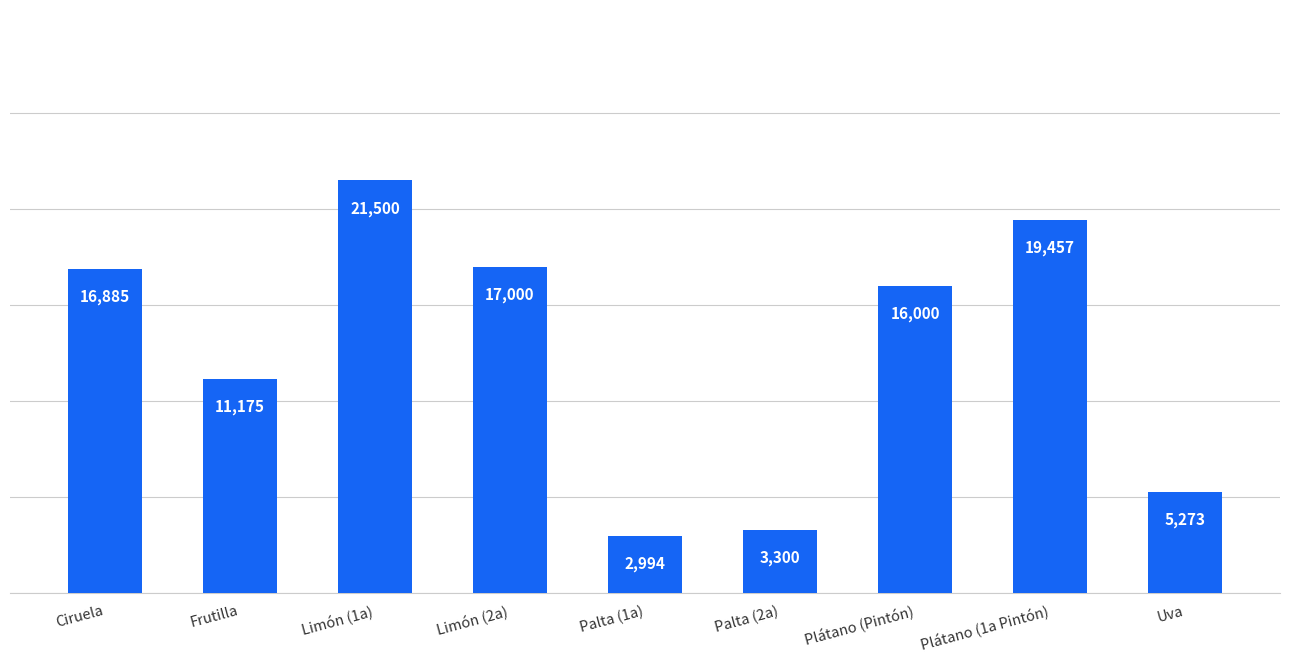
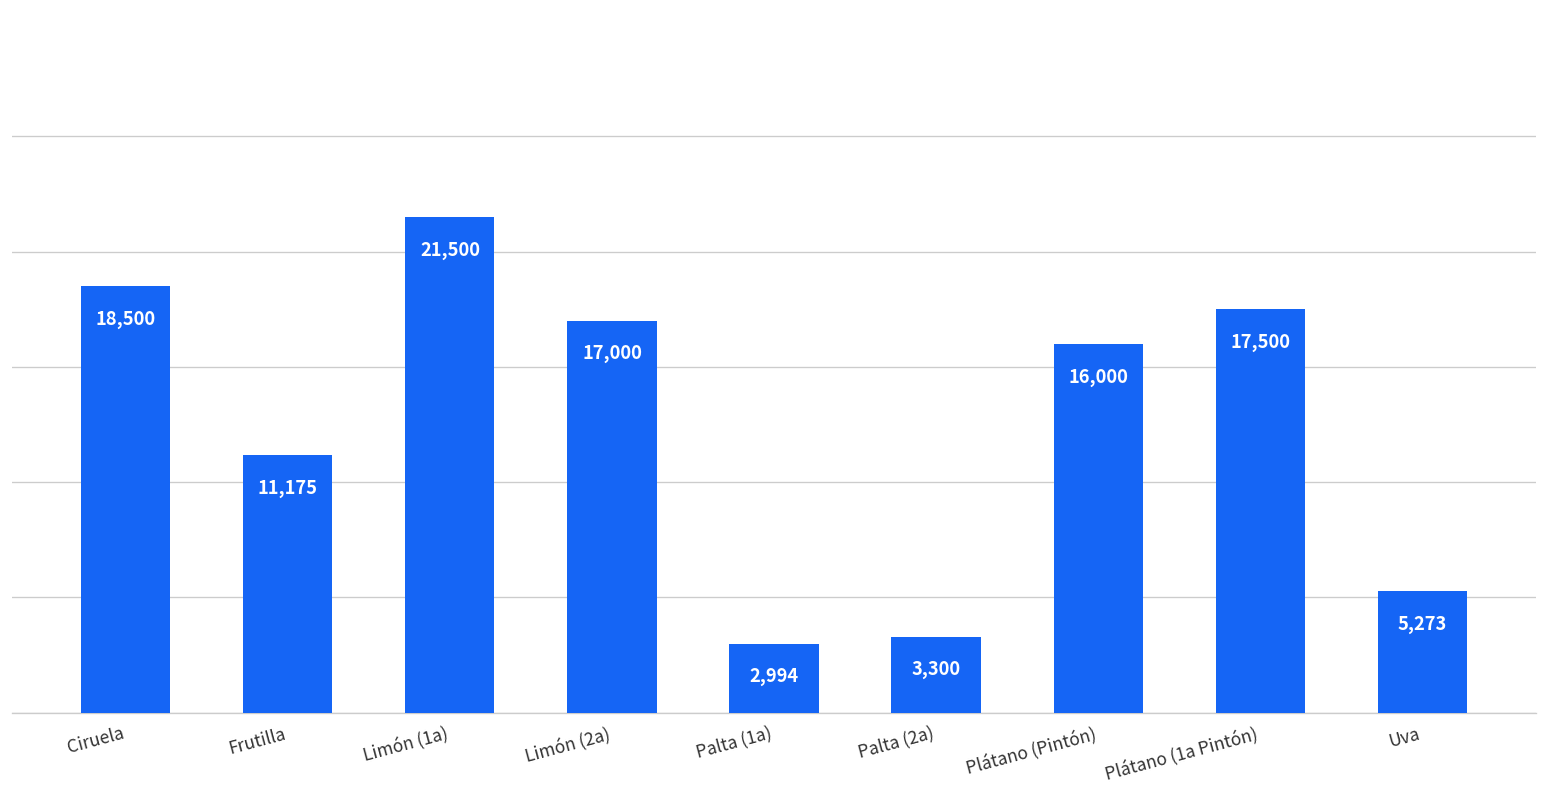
Ciruela: 16,885 -> 18,500
Plátano (1a Pintón): 19,457 -> 17,500
